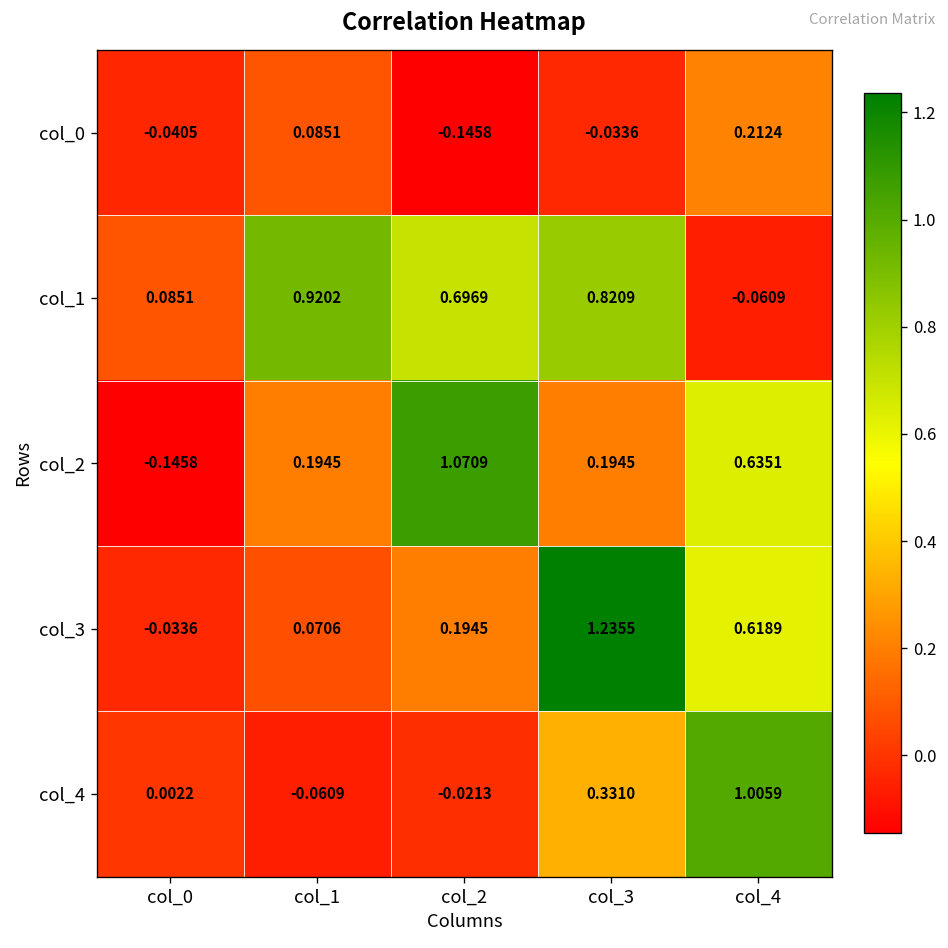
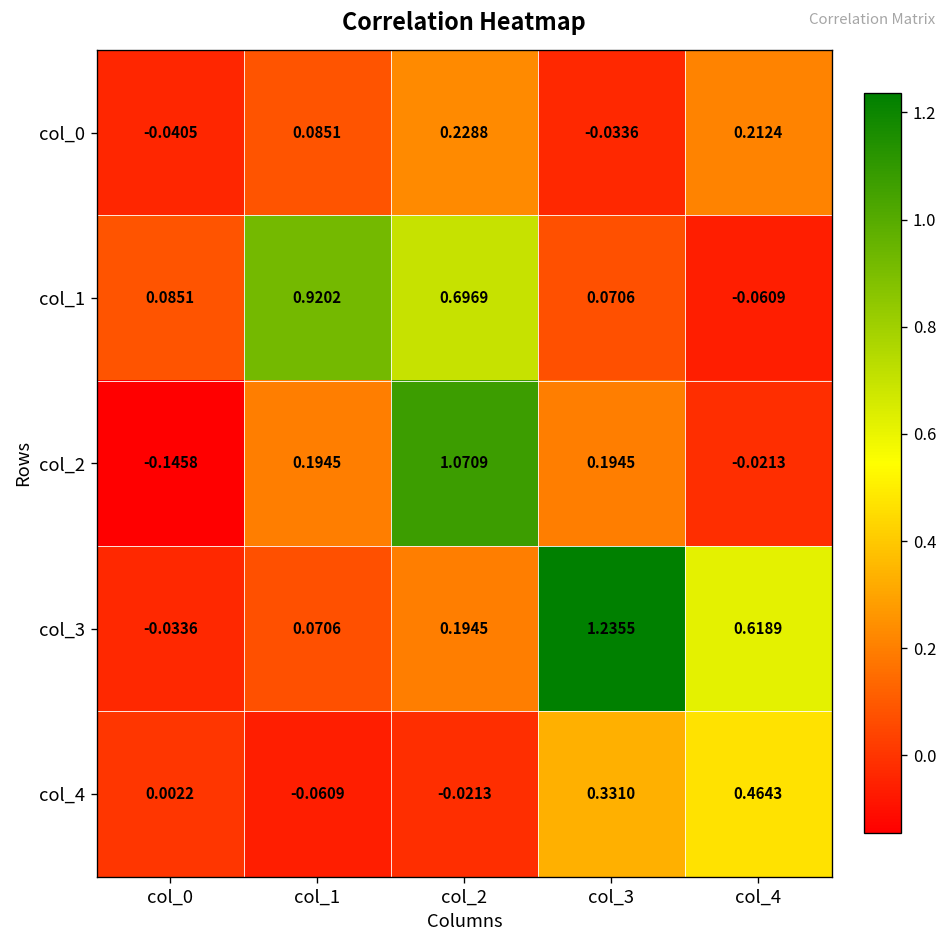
col_0, col_2: -0.1458 -> 0.2288
col_1, col_3: 0.8209 -> 0.0706
col_2, col_4: 0.6351 -> -0.0213
col_4, col_4: 1.0059 -> 0.4643
